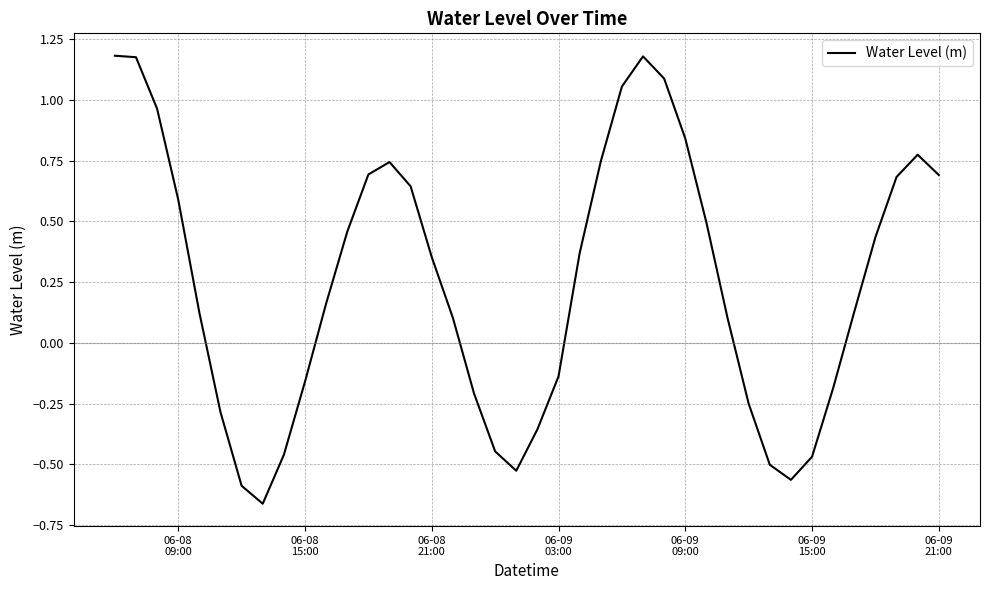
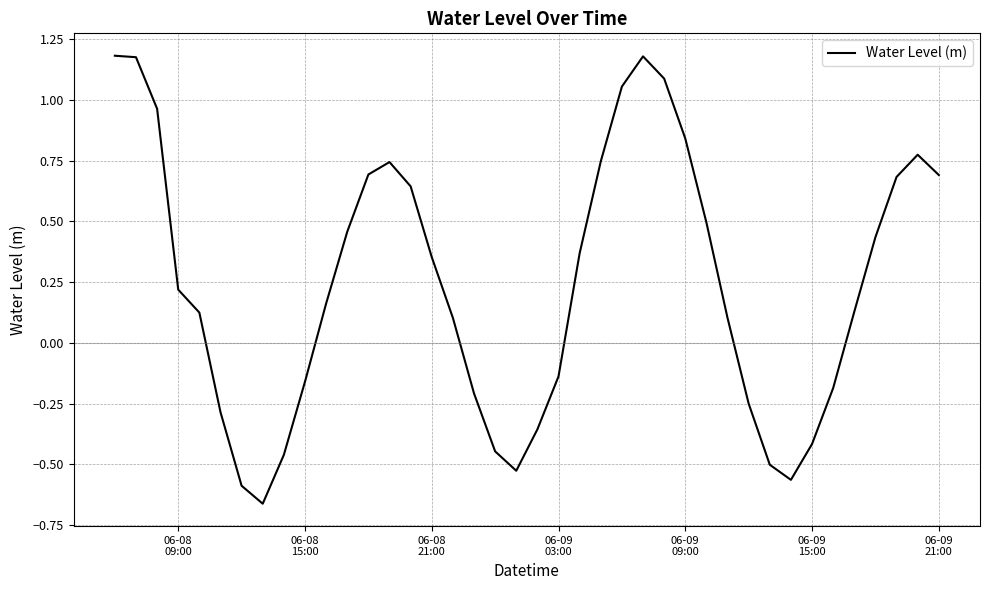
06-08 09:00: 0.59 -> 0.22
06-09 15:00: -0.47 -> -0.42
